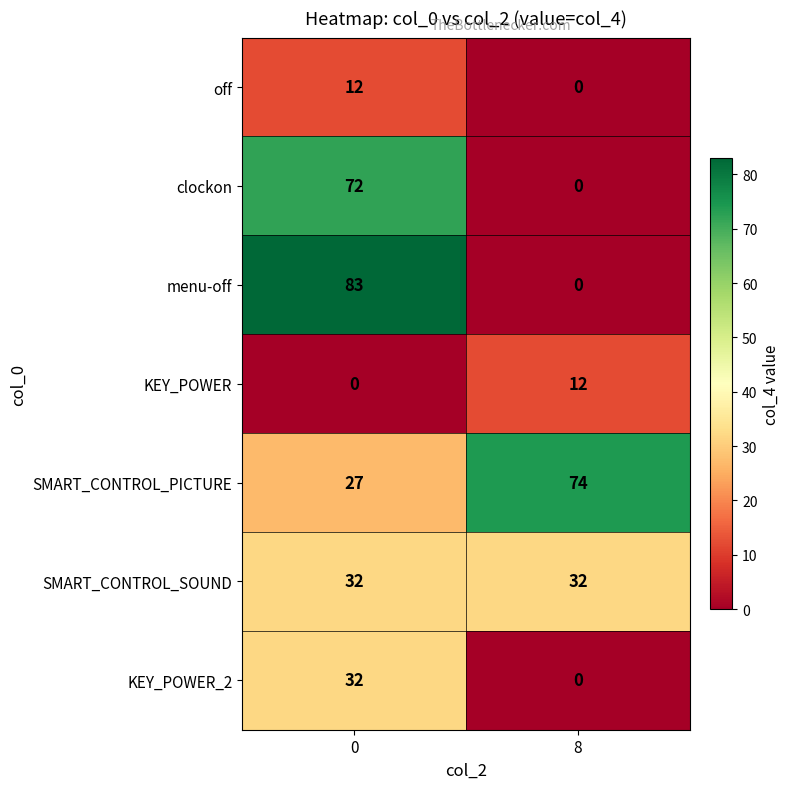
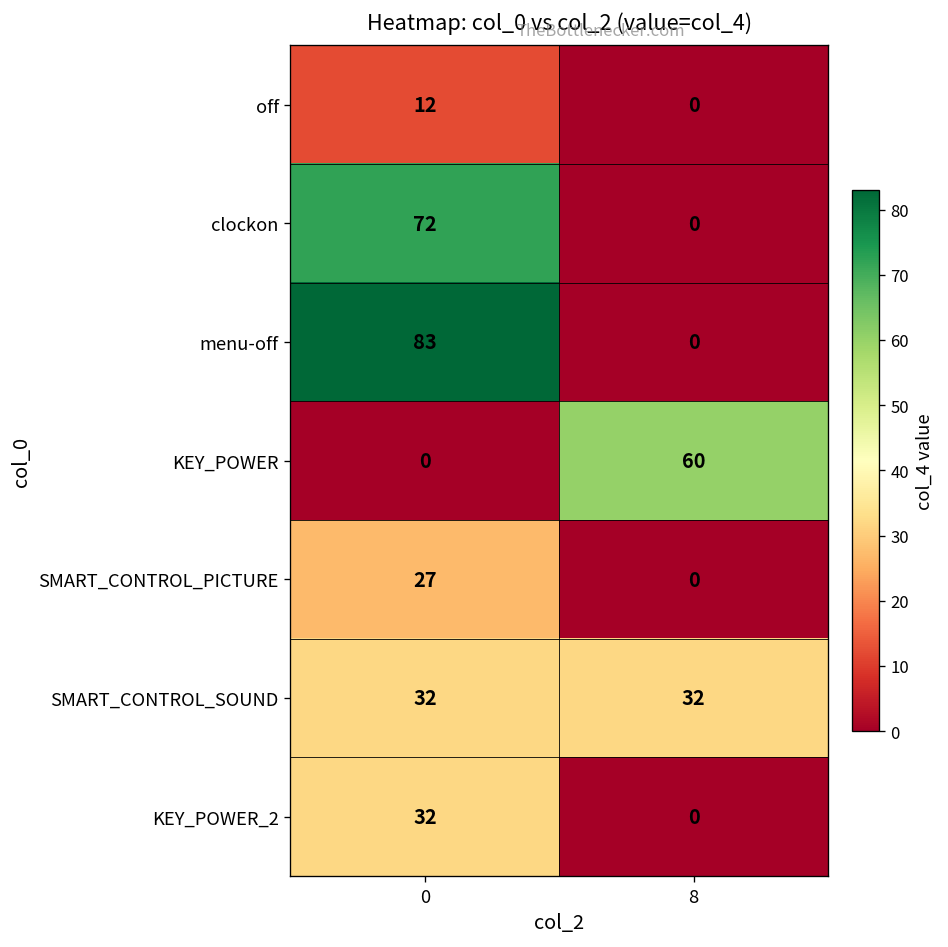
KEY_POWER, 8: 12 -> 60
SMART_CONTROL_PICTURE, 8: 74 -> 0
